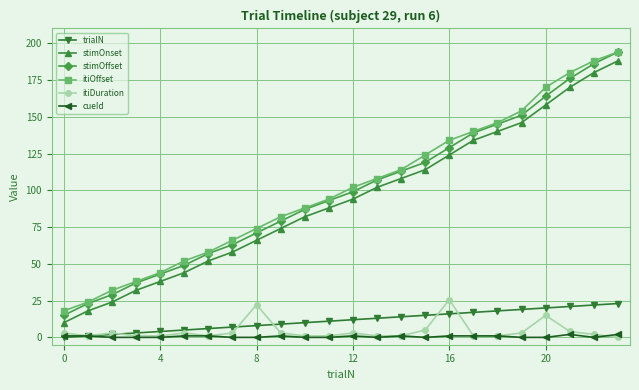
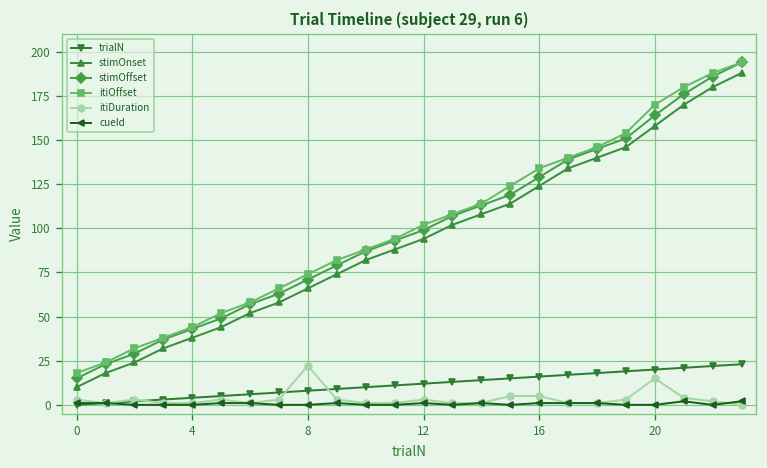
itiDuration, 16: 26 -> 5
